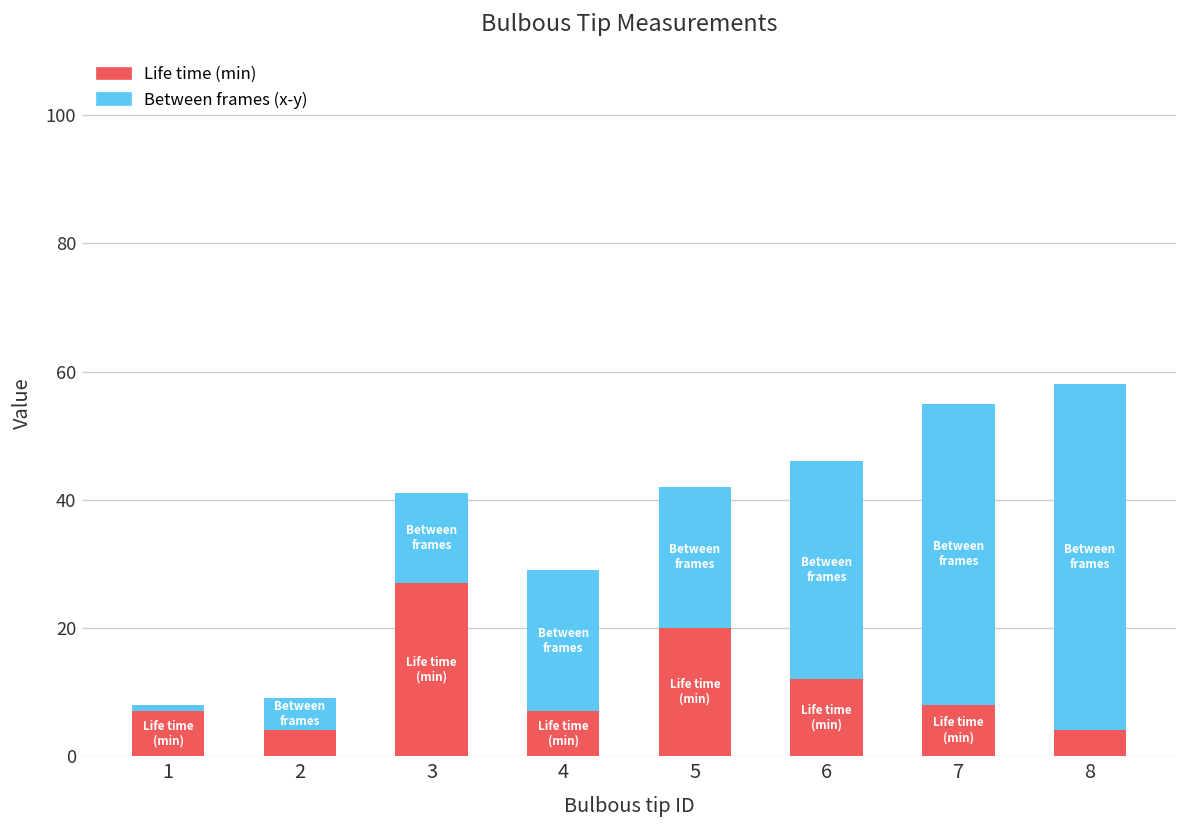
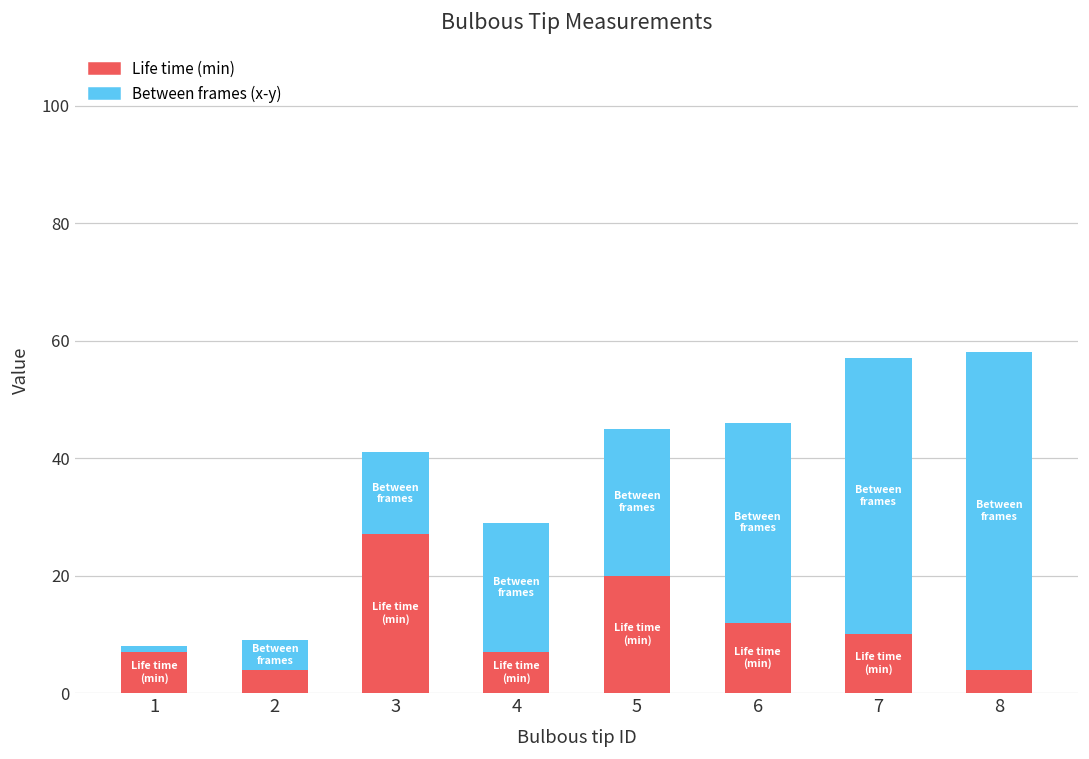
Between frames (x-y), 5: 22 -> 25
Life time (min), 7: 8 -> 10
